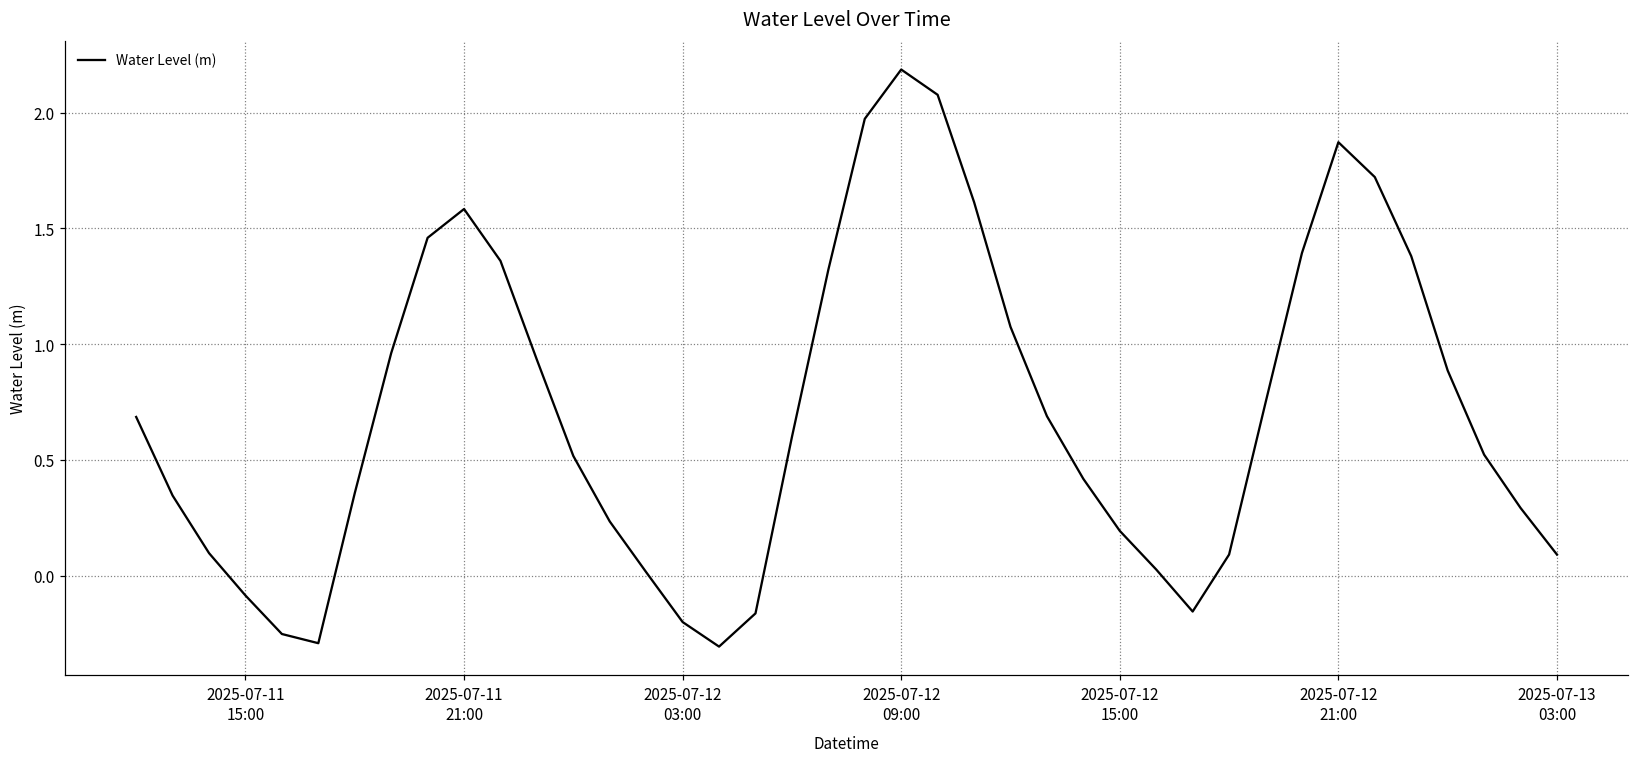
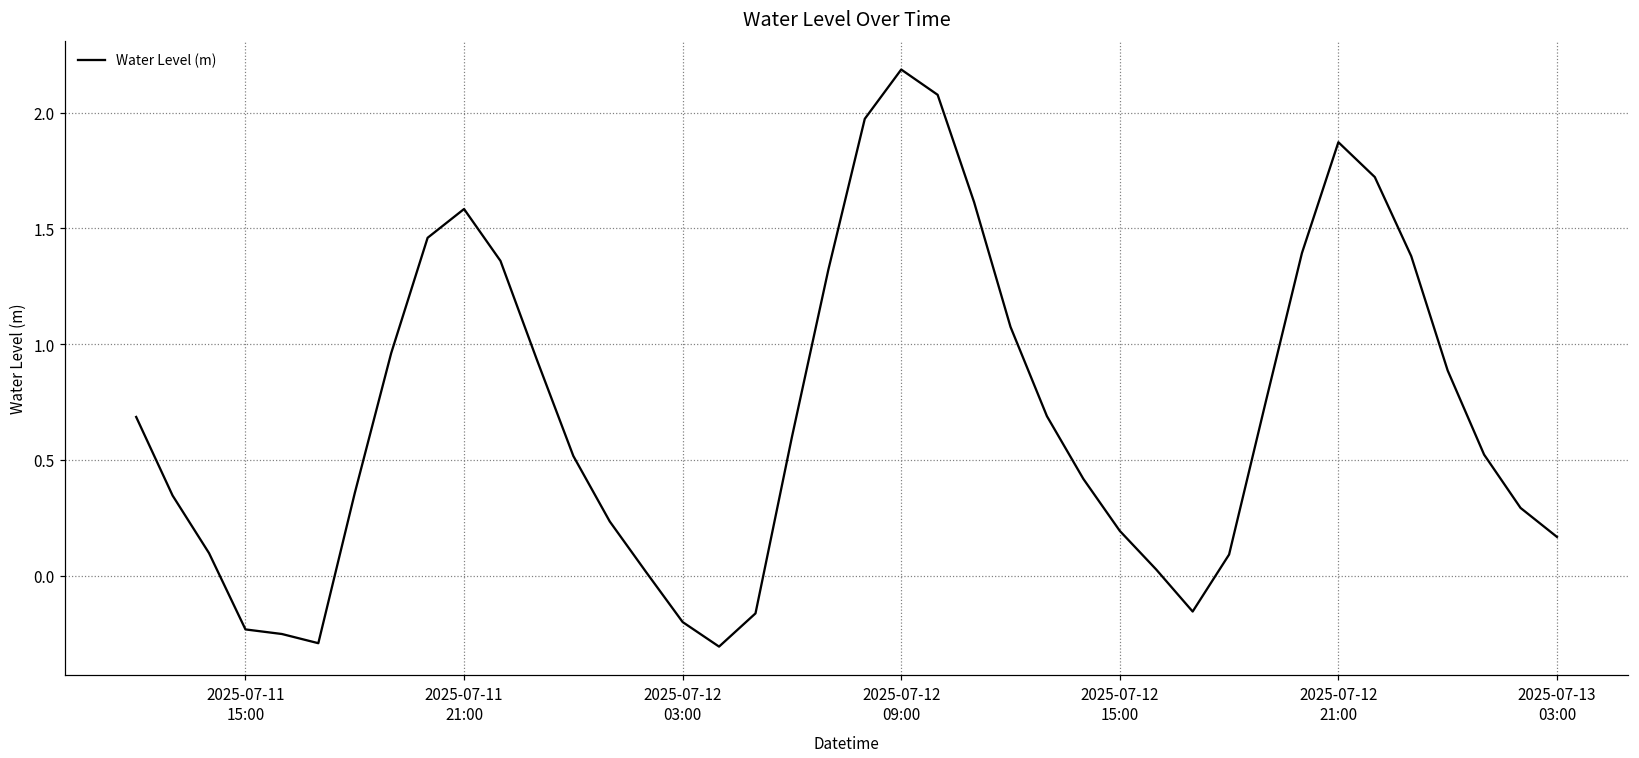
2025-07-11 15:00: -0.09 -> -0.23
2025-07-13 03:00: 0.09 -> 0.17
